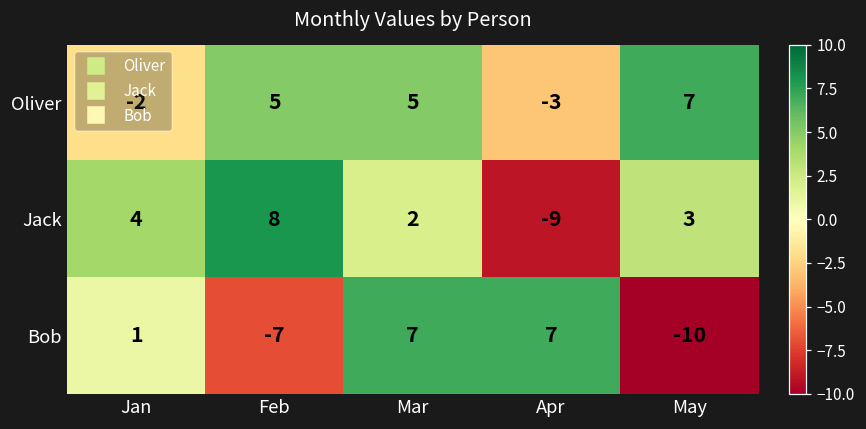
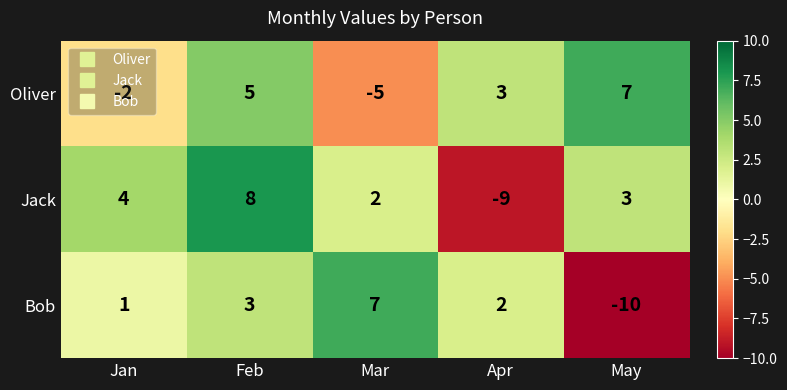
Oliver, Mar: 5 -> -5
Oliver, Apr: -3 -> 3
Bob, Feb: -7 -> 3
Bob, Apr: 7 -> 2
